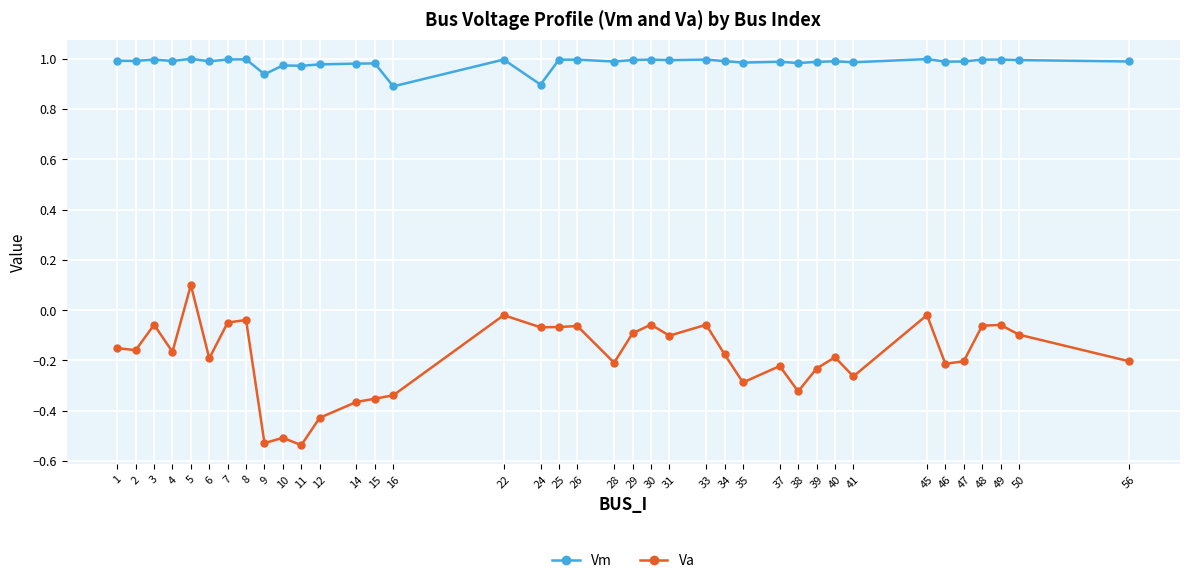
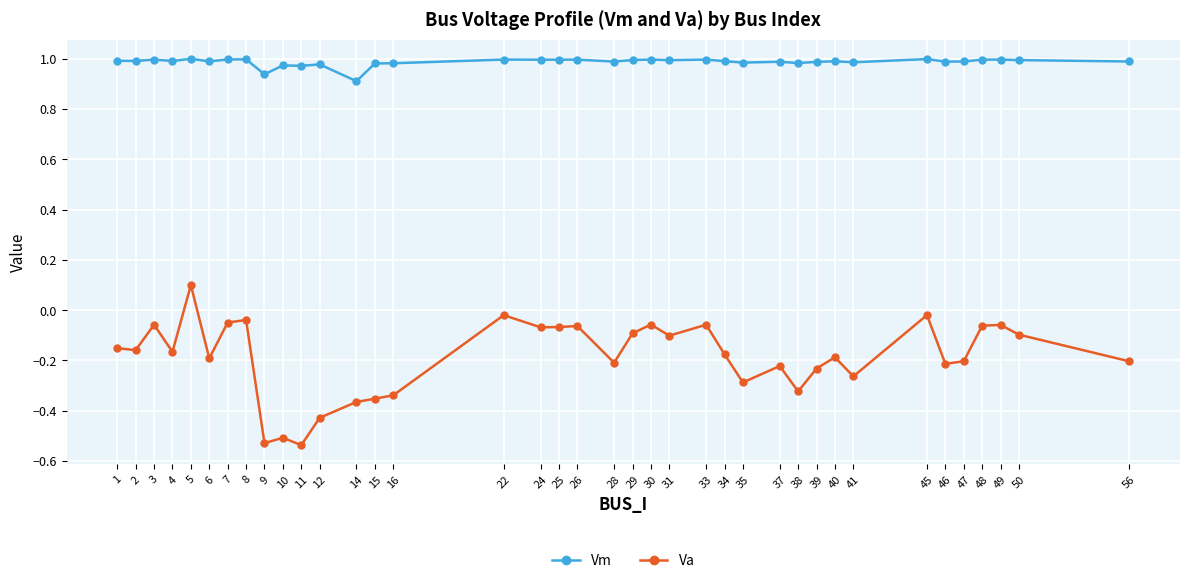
Vm, 14: 0.98 -> 0.91
Vm, 16: 0.89 -> 0.98
Vm, 24: 0.90 -> 1.00
